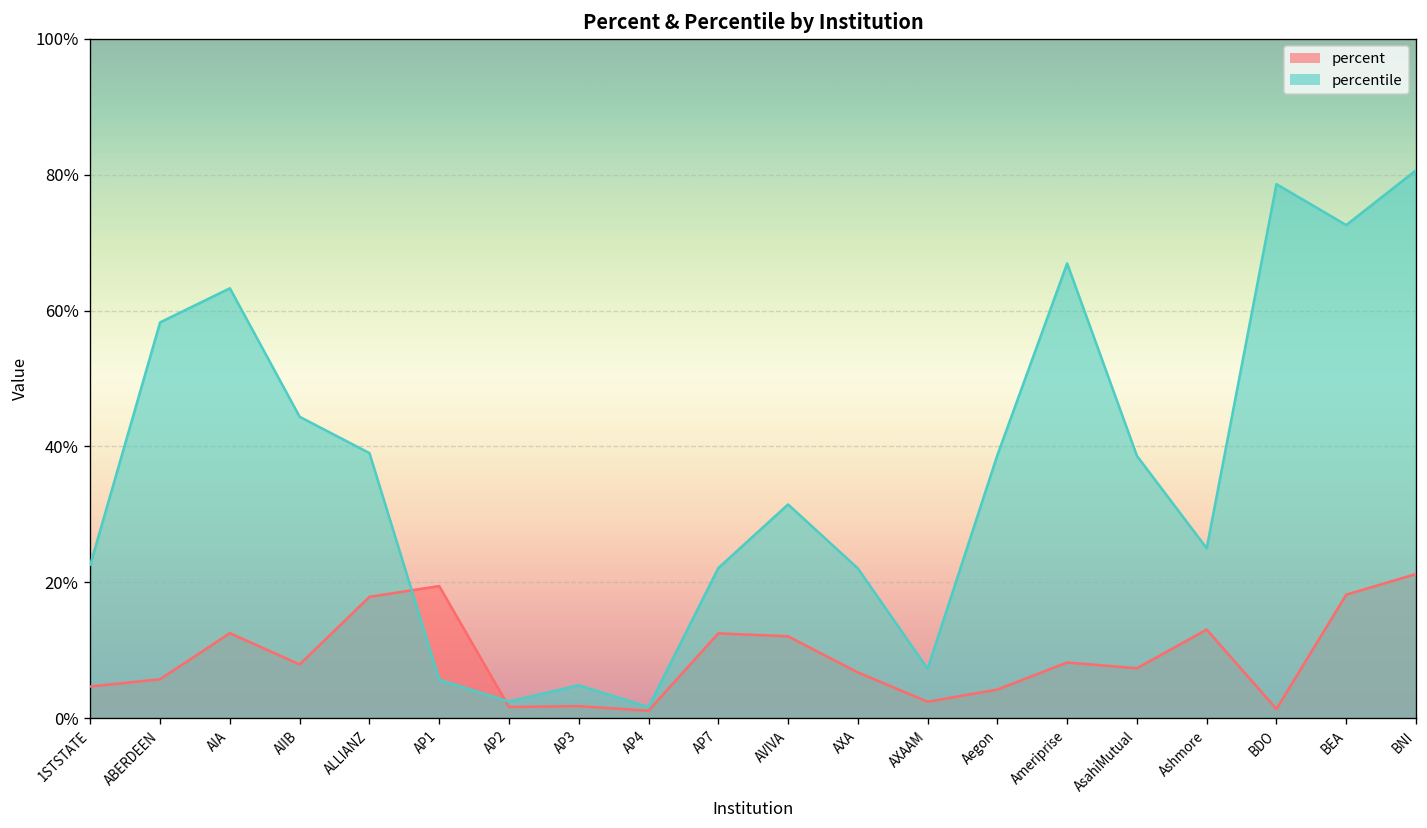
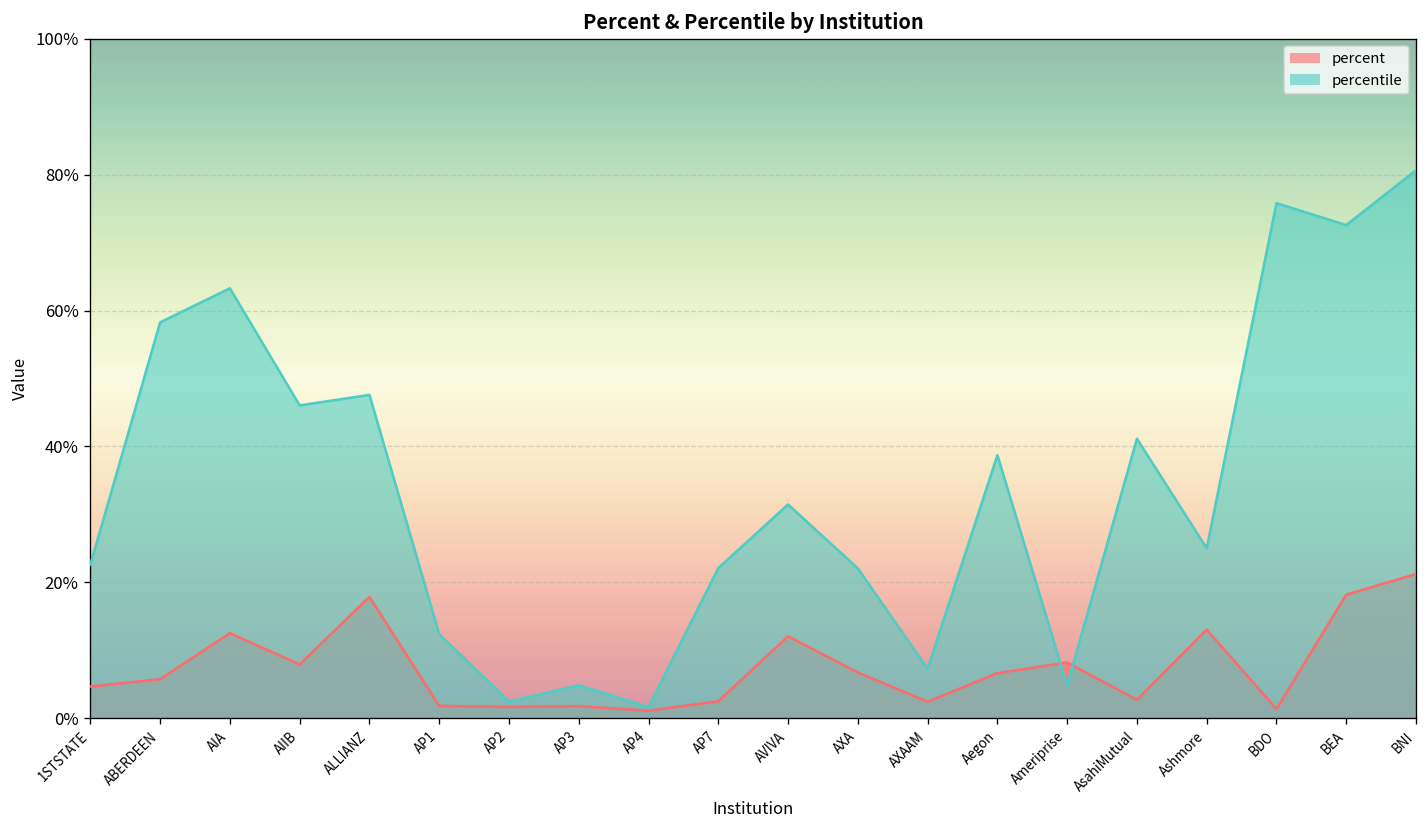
percentile, AIIB: 44% -> 46%
percentile, ALLIANZ: 39% -> 48%
percent, AP1: 19% -> 2%
percentile, AP1: 6% -> 12%
percent, AP7: 12% -> 2%
percent, Aegon: 4% -> 7%
percentile, Ameriprise: 67% -> 5%
percent, AsahiMutual: 7% -> 3%
percentile, AsahiMutual: 39% -> 41%
percentile, BDO: 79% -> 76%
